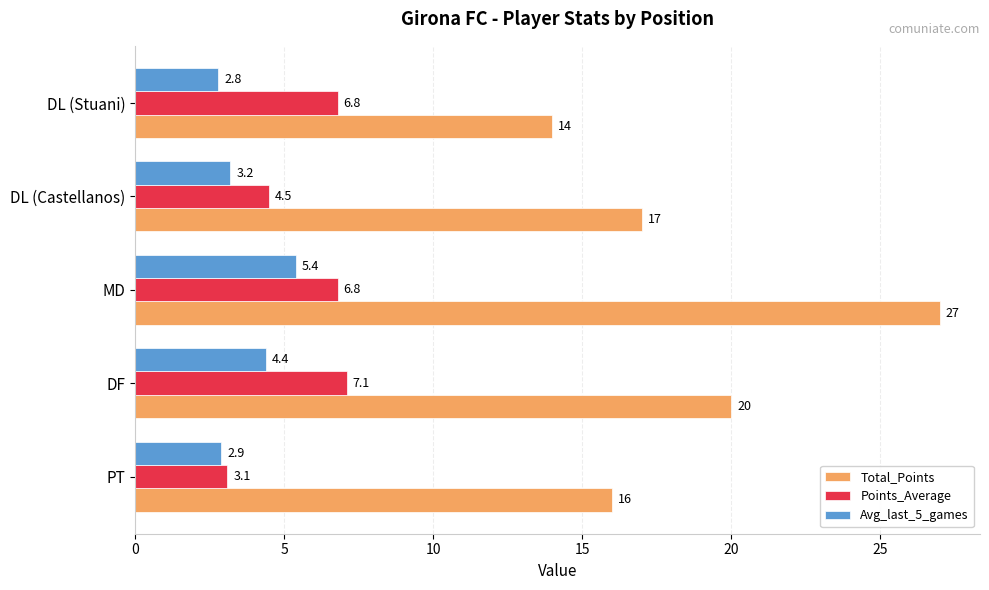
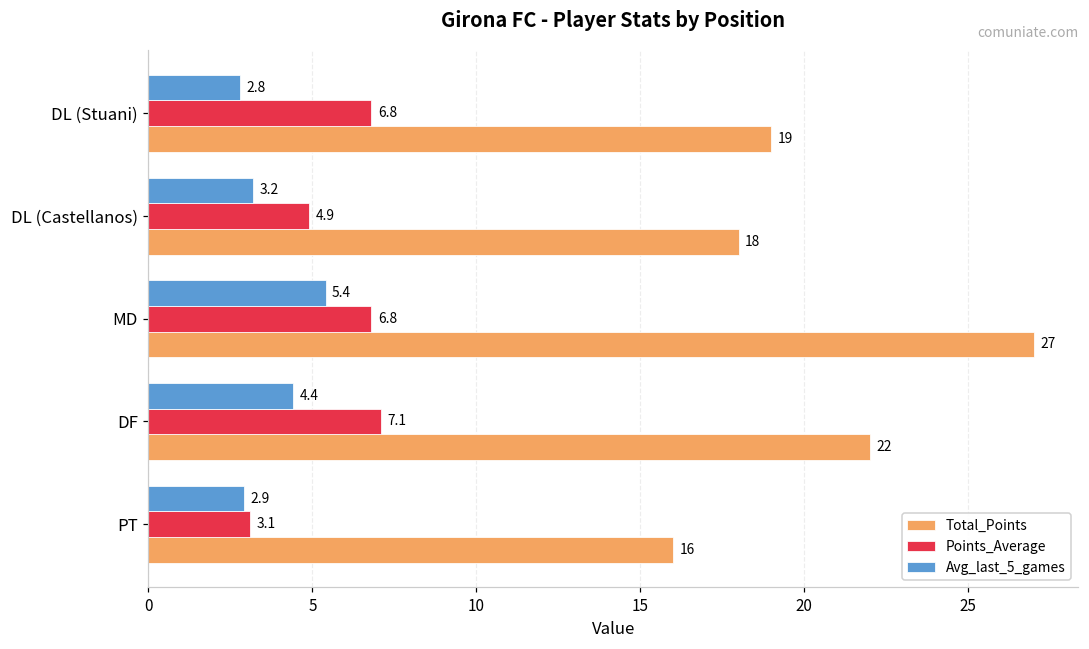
Total_Points, DL (Stuani): 14 -> 19
Points_Average, DL (Castellanos): 4.5 -> 4.9
Total_Points, DL (Castellanos): 17 -> 18
Total_Points, DF: 20 -> 22
